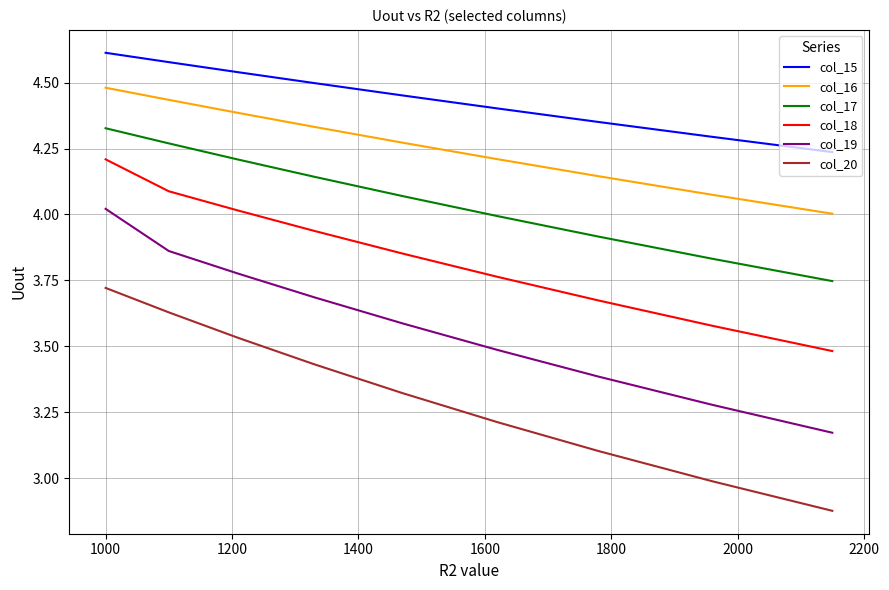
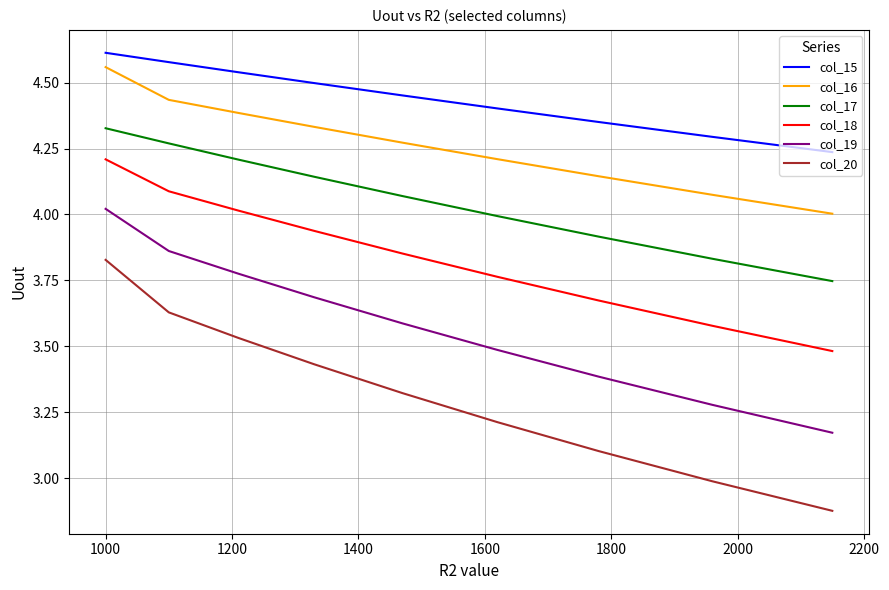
col_16, 1000: 4.48 -> 4.56
col_20, 1000: 3.72 -> 3.83
